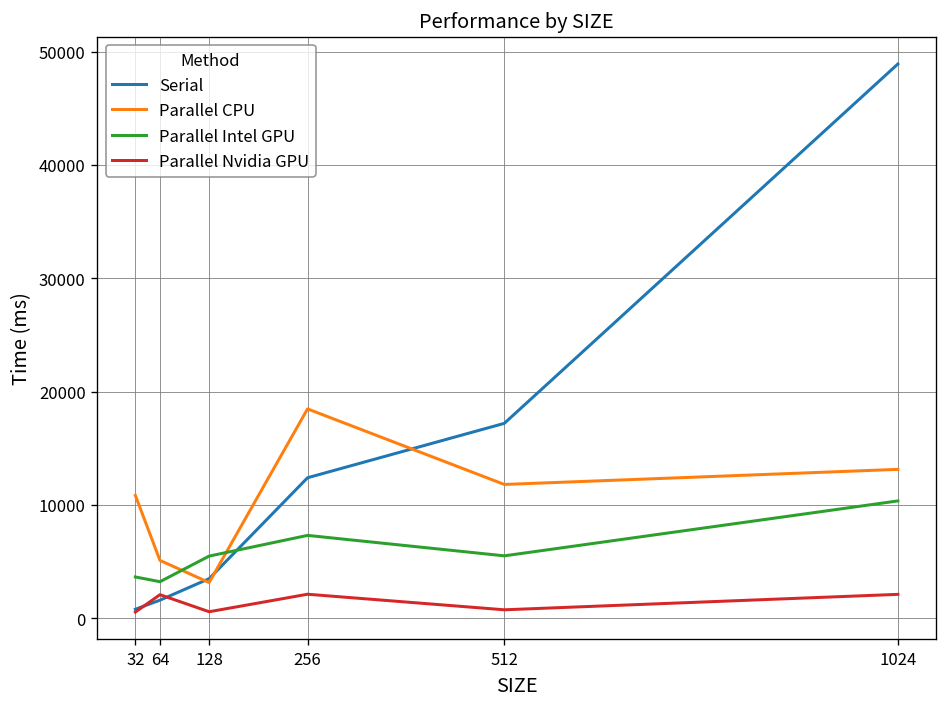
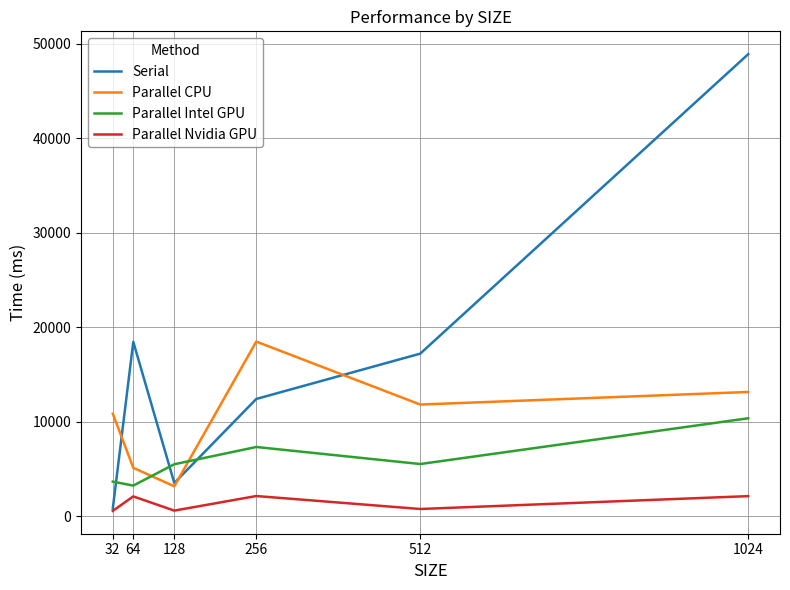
Serial, 64: 2000 -> 18000
